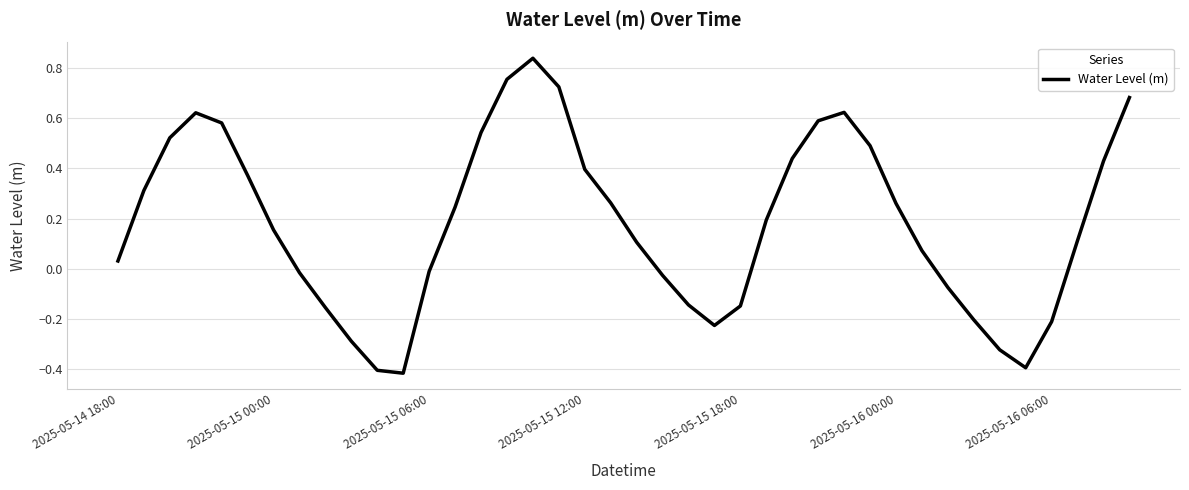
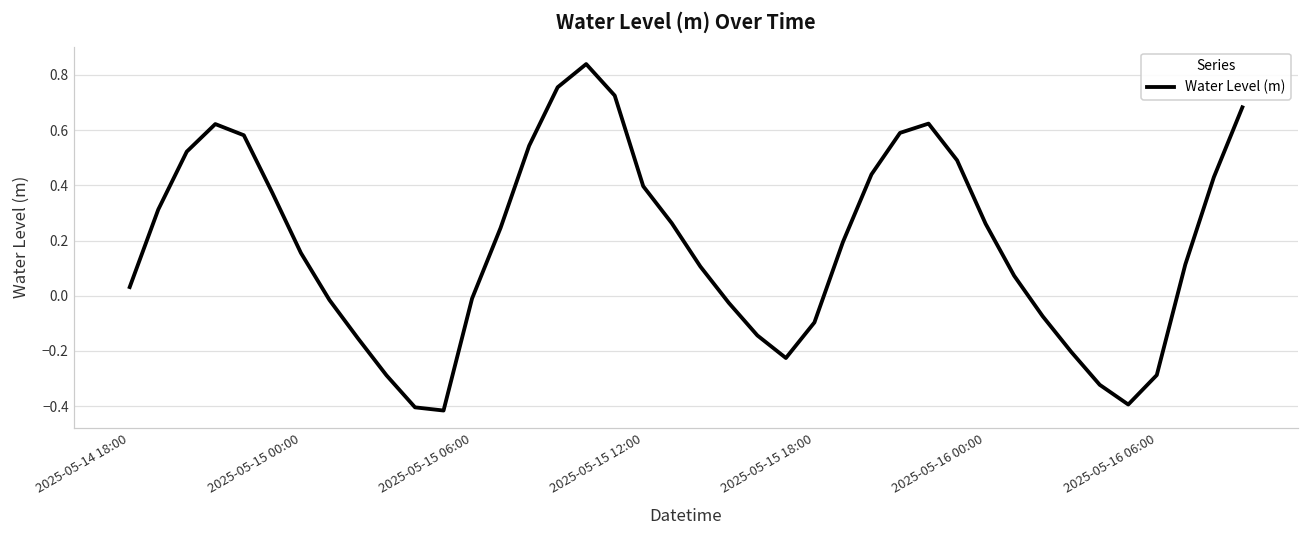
2025-05-15 18:00: -0.15 -> -0.10
2025-05-16 06:00: -0.21 -> -0.29
